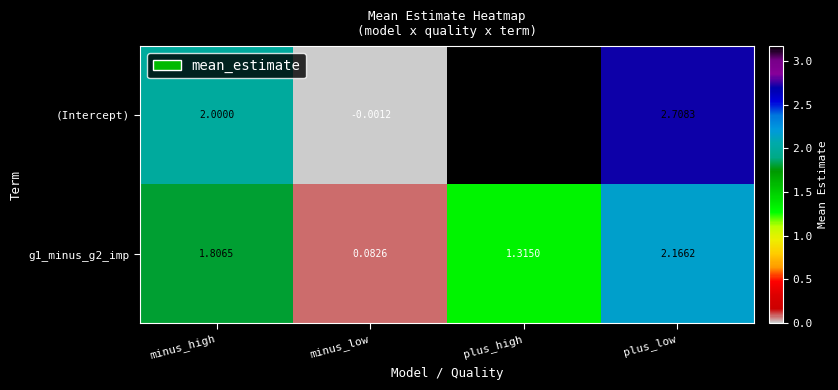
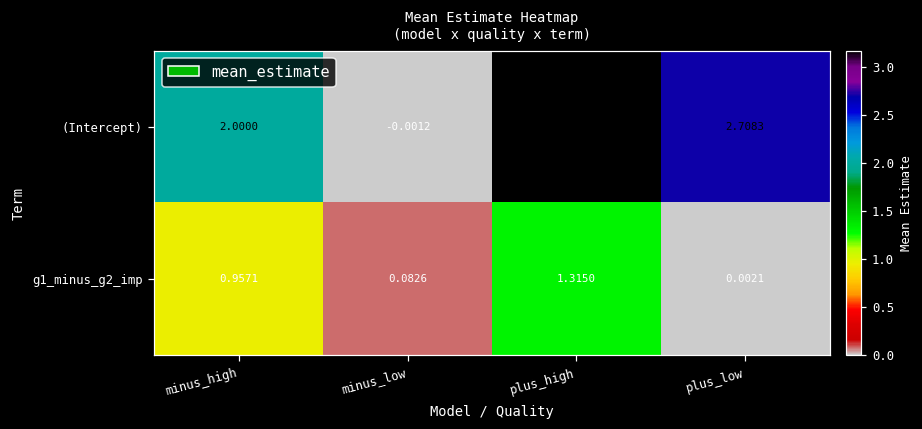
g1_minus_g2_imp, minus_high: 1.8065 -> 0.9571
g1_minus_g2_imp, plus_low: 2.1662 -> 0.0021
